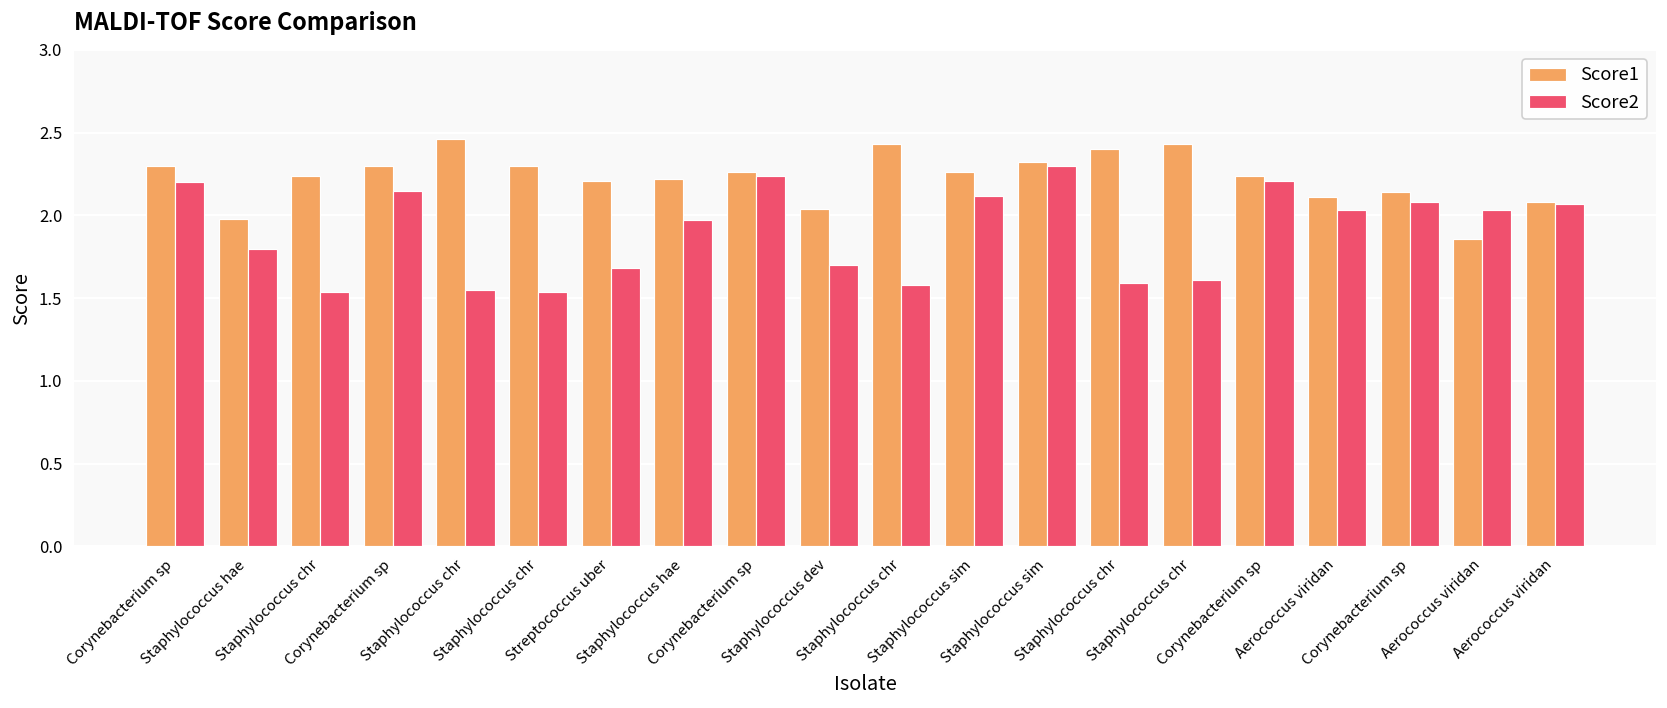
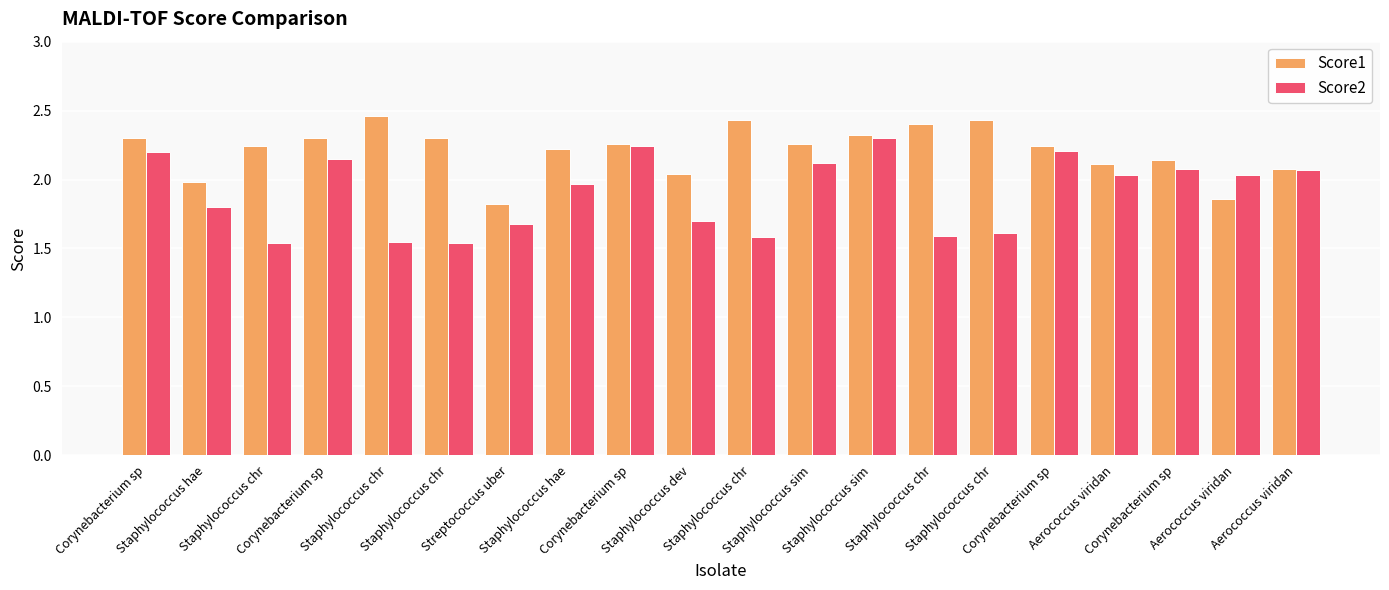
Score1, Streptococcus uber: 2.21 -> 1.82
